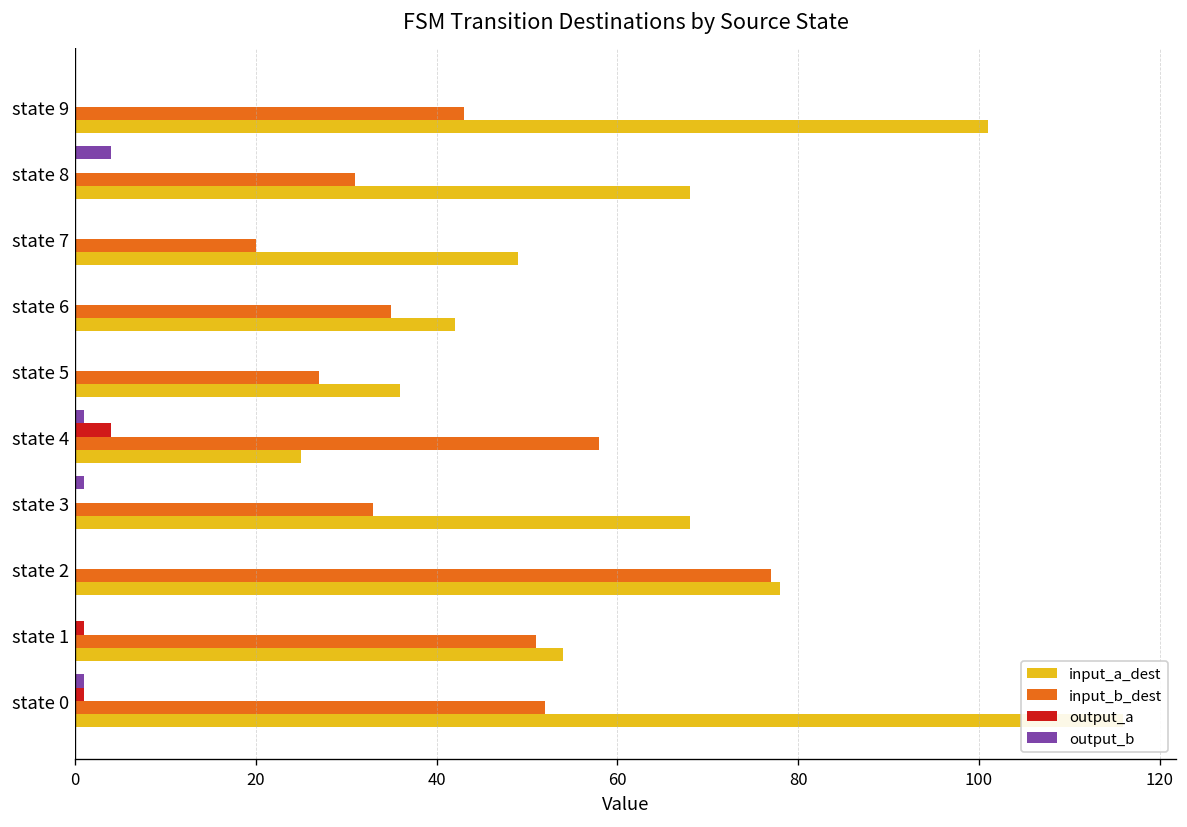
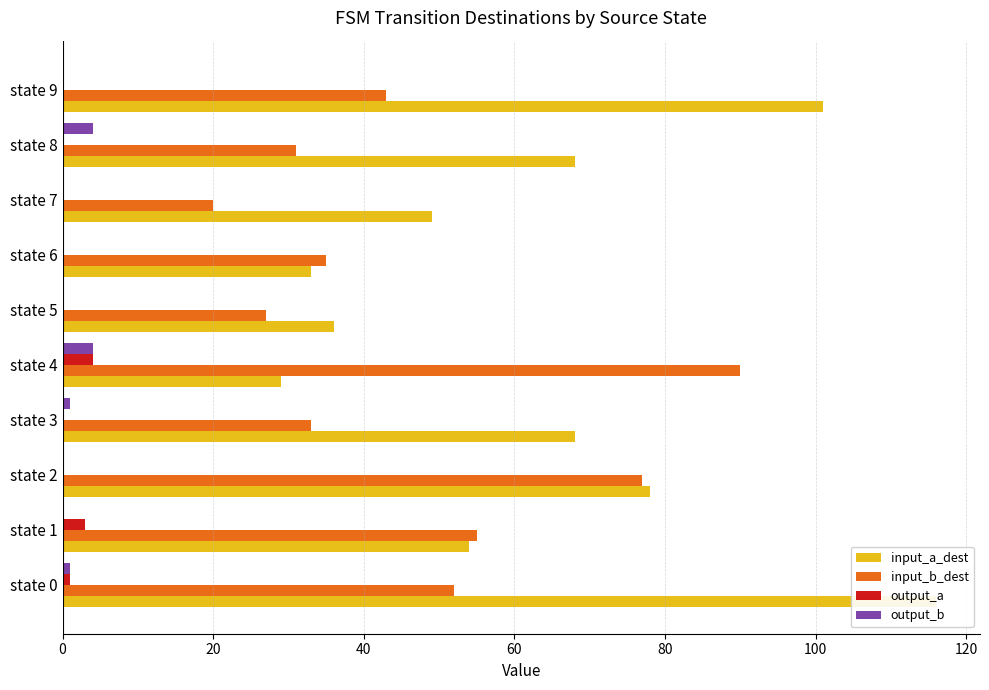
input_a_dest, state 6: 42 -> 33
output_b, state 4: 1 -> 4
input_b_dest, state 4: 58 -> 90
input_a_dest, state 4: 25 -> 29
output_a, state 1: 1 -> 3
input_b_dest, state 1: 51 -> 55
